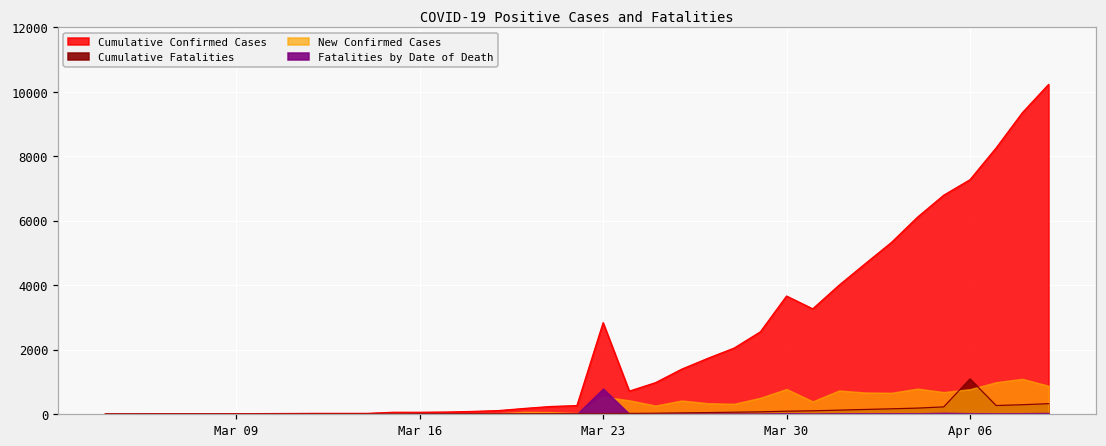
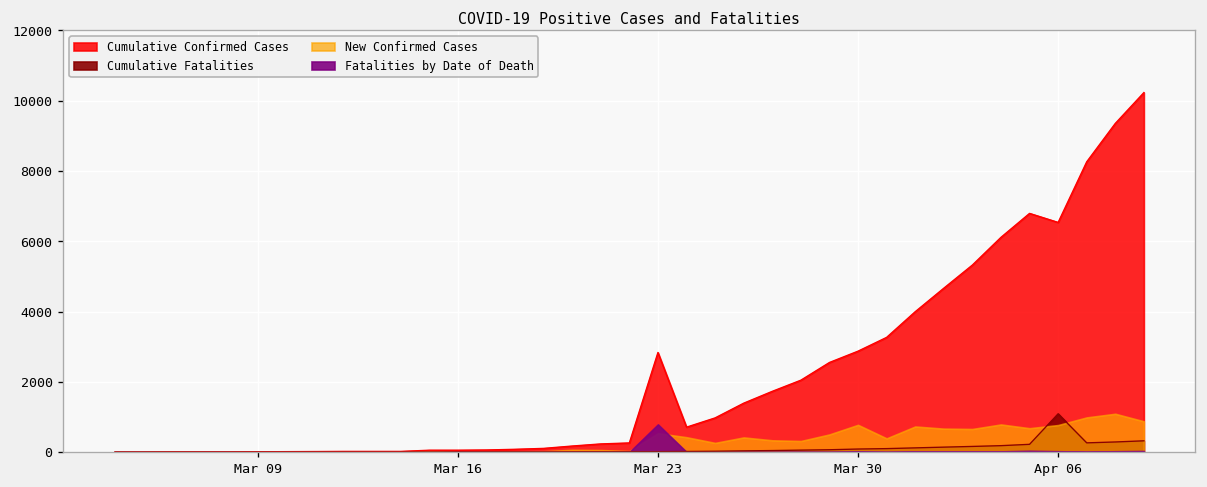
Cumulative Confirmed Cases, Mar 30: 3700 -> 2900
Cumulative Confirmed Cases, Apr 06: 7300 -> 6500
